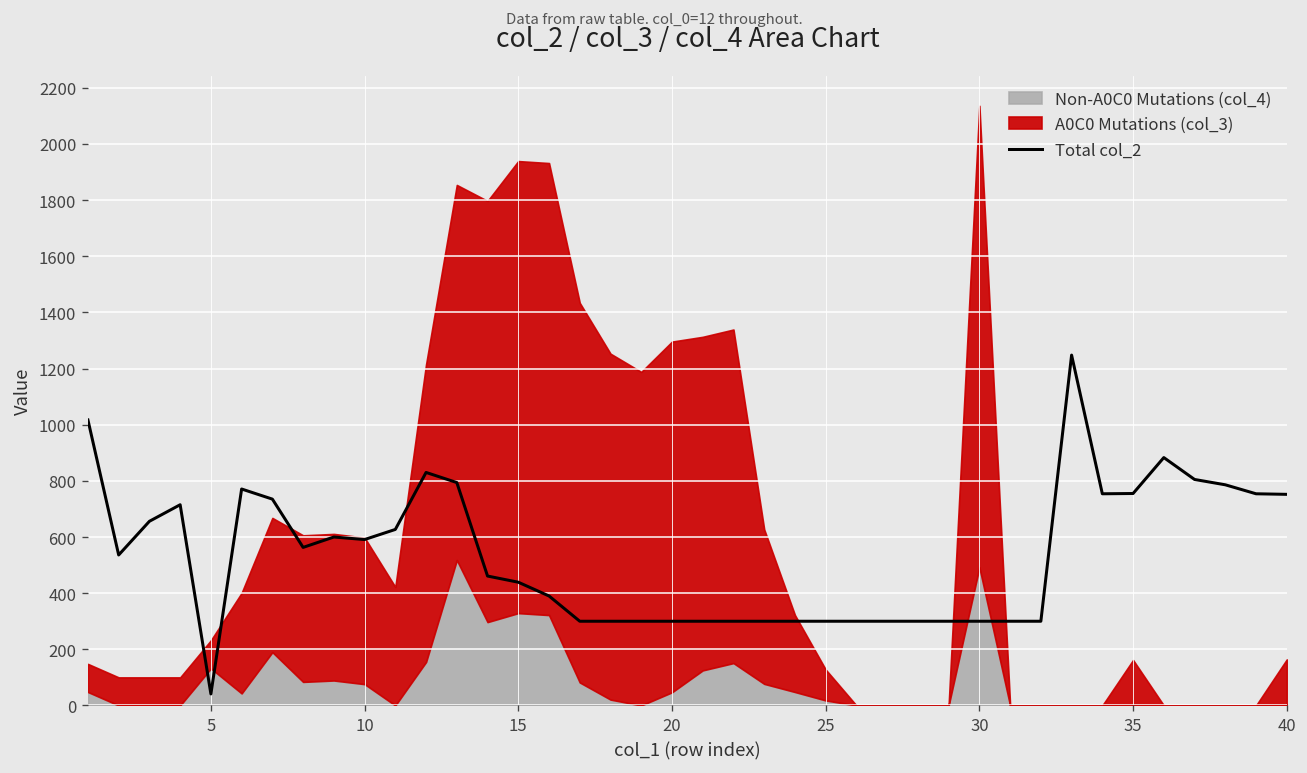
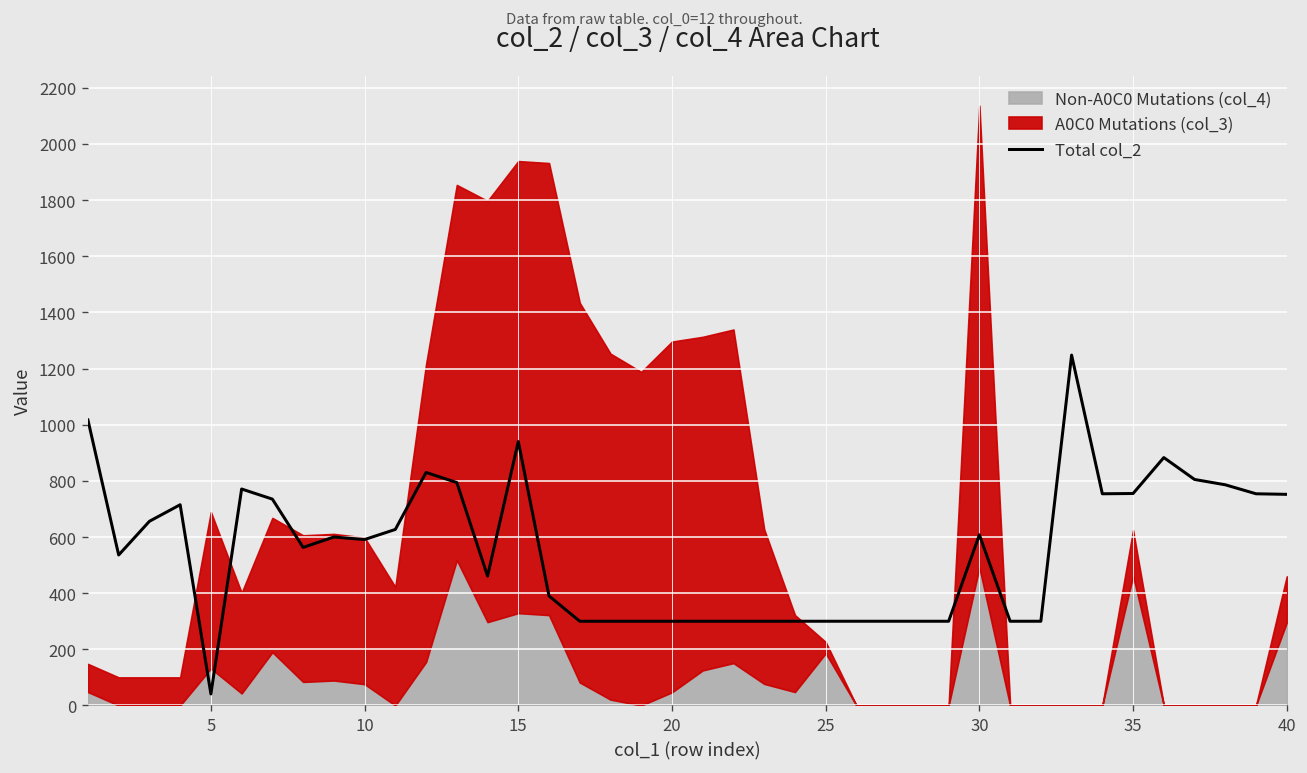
A0C0 Mutations (col_3), 5: 100 -> 560
Total col_2, 15: 440 -> 940
Non-A0C0 Mutations (col_4), 25: 20 -> 190
A0C0 Mutations (col_3), 25: 110 -> 40
Total col_2, 30: 300 -> 610
Non-A0C0 Mutations (col_4), 35: 0 -> 460
Non-A0C0 Mutations (col_4), 40: 0 -> 300
